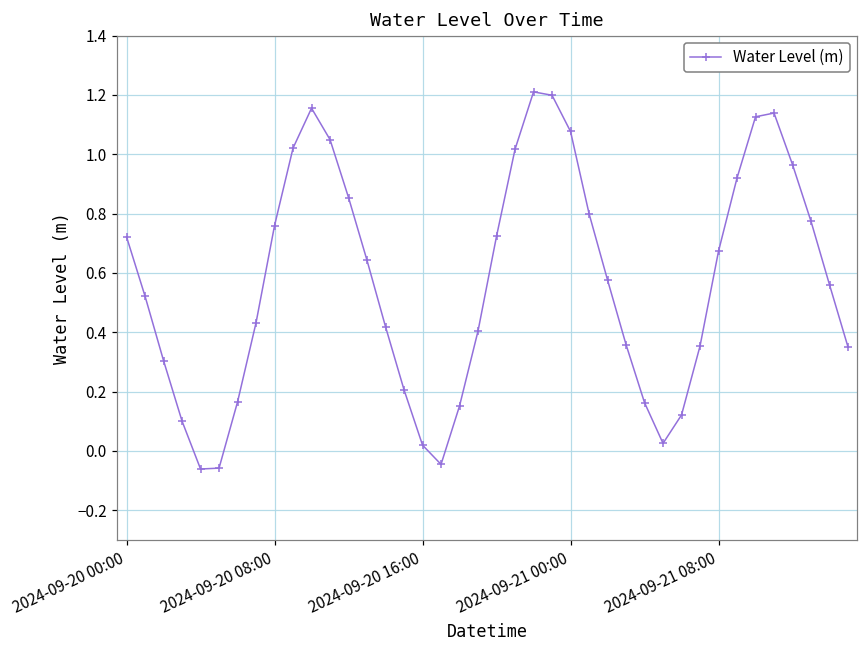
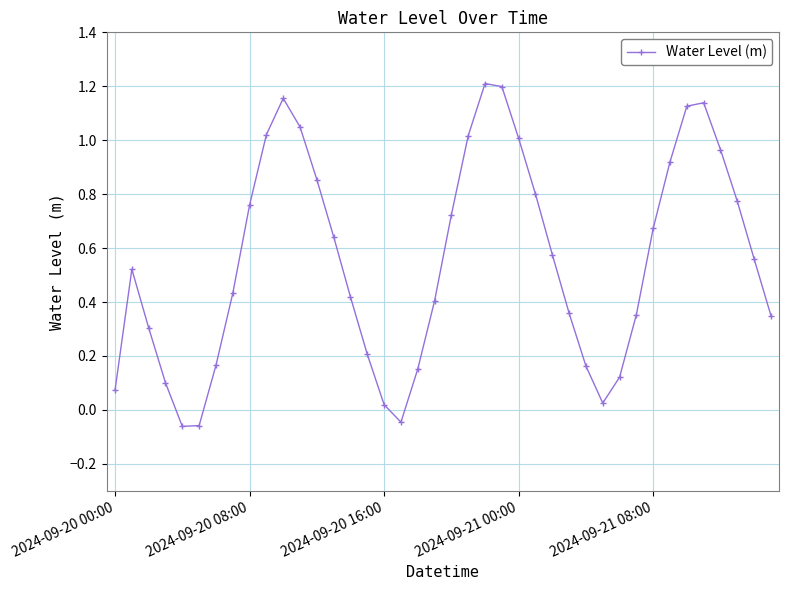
2024-09-20 00:00: 0.72 -> 0.07
2024-09-21 00:00: 1.08 -> 1.01
